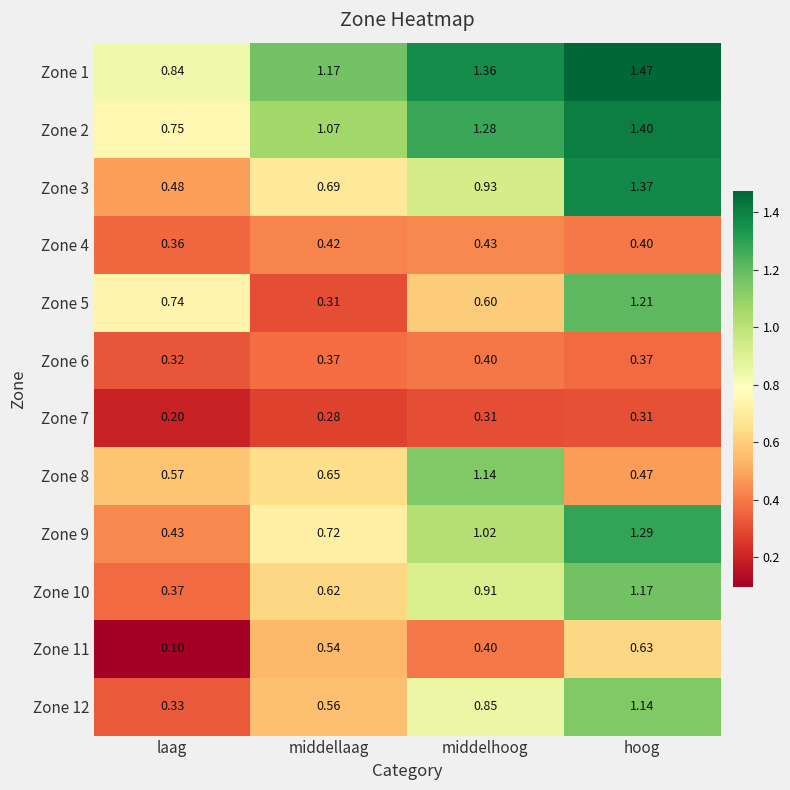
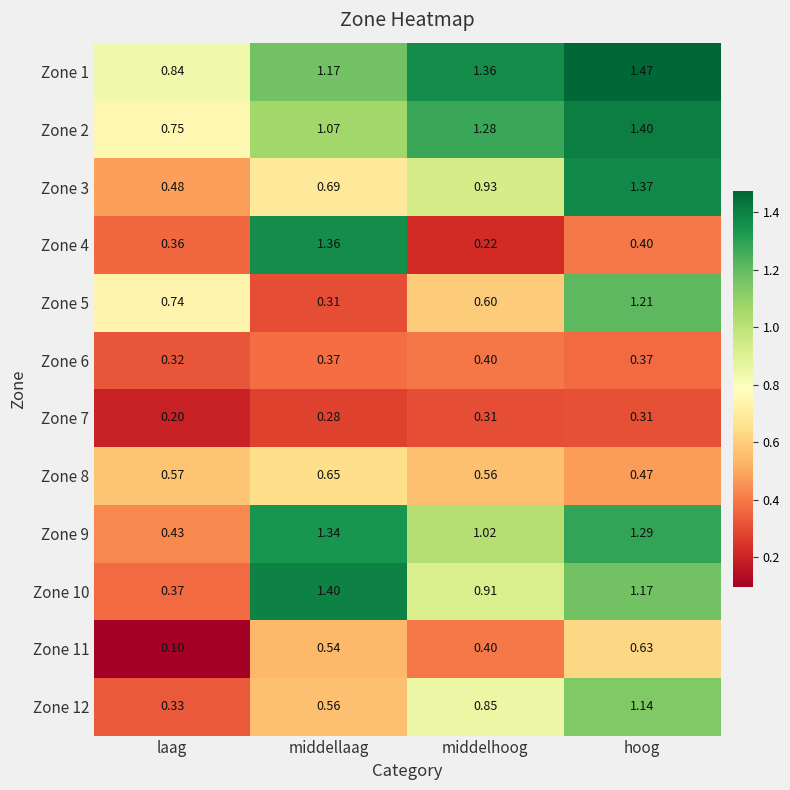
Zone 4, middellaag: 0.42 -> 1.36
Zone 4, middelhoog: 0.43 -> 0.22
Zone 8, middelhoog: 1.14 -> 0.56
Zone 9, middellaag: 0.72 -> 1.34
Zone 10, middellaag: 0.62 -> 1.40
